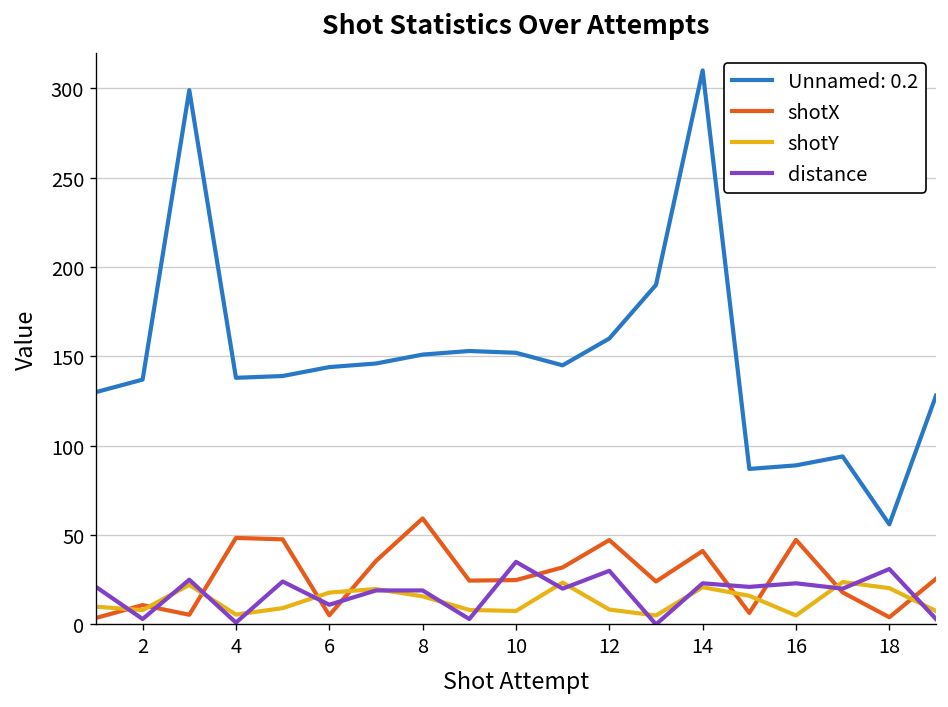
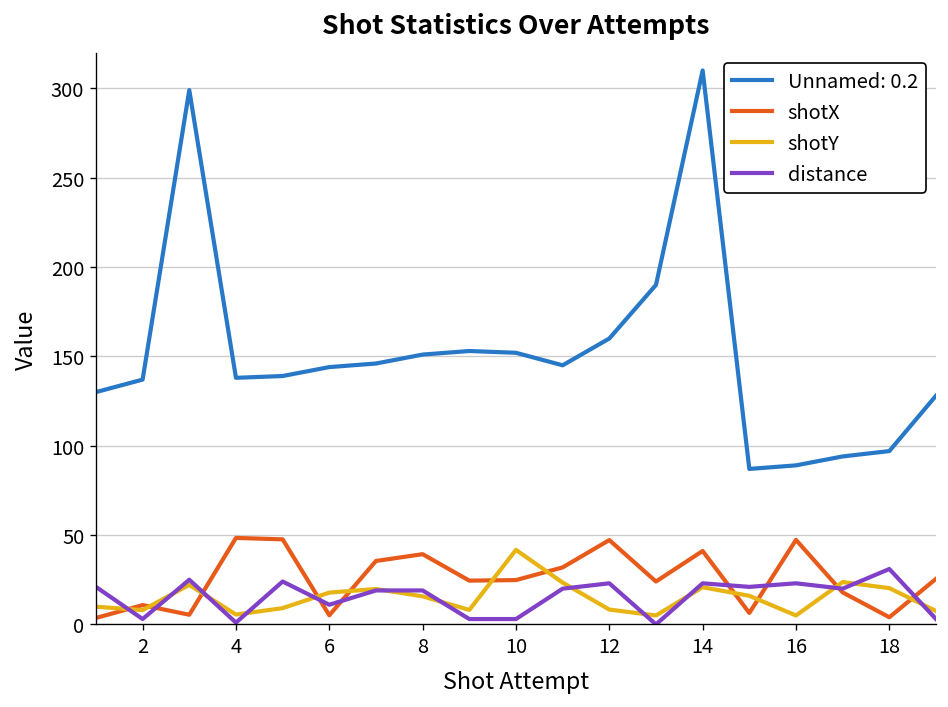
shotX, 8: 59 -> 39
shotY, 10: 8 -> 42
distance, 10: 35 -> 3
distance, 12: 30 -> 23
Unnamed: 0.2, 18: 56 -> 97
